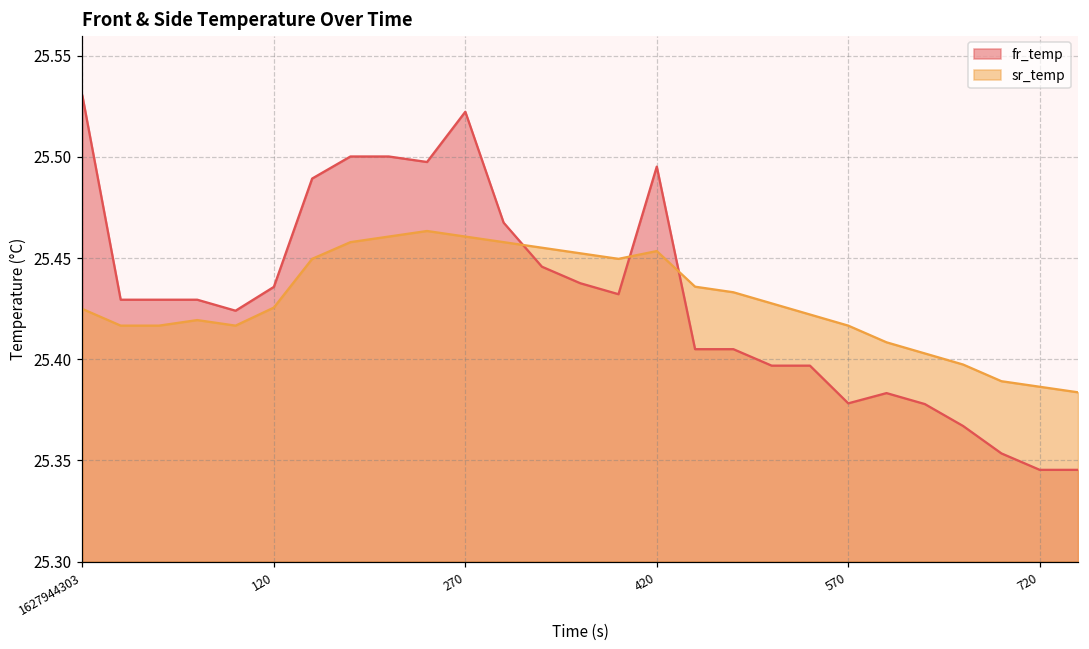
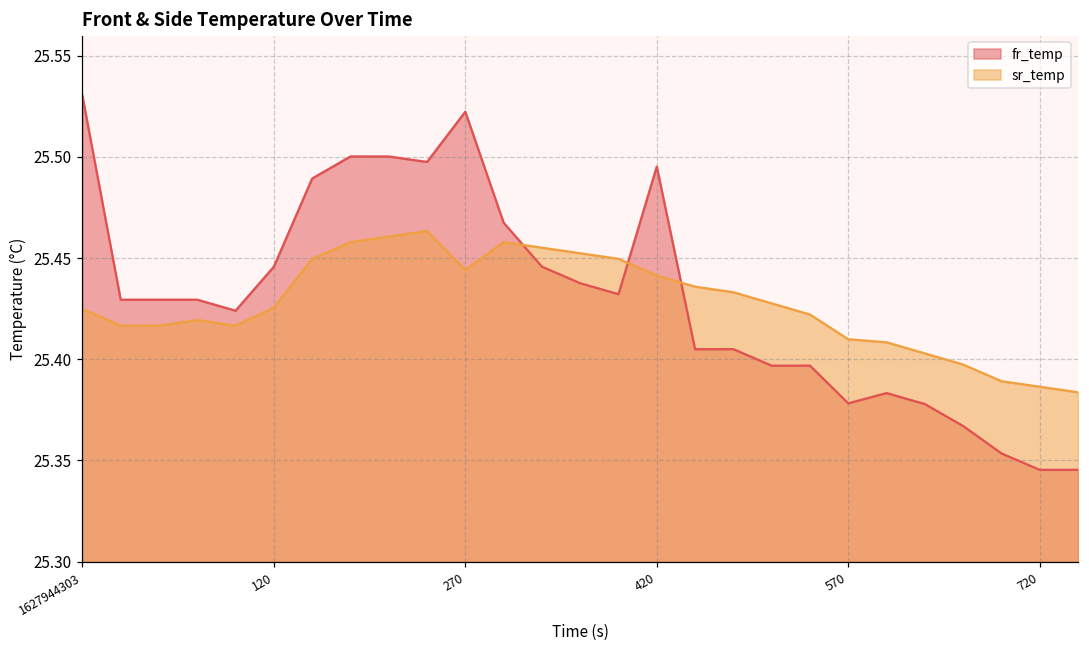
fr_temp, 120: 25.436 -> 25.446
sr_temp, 270: 25.461 -> 25.444
sr_temp, 420: 25.453 -> 25.441
sr_temp, 570: 25.417 -> 25.410
